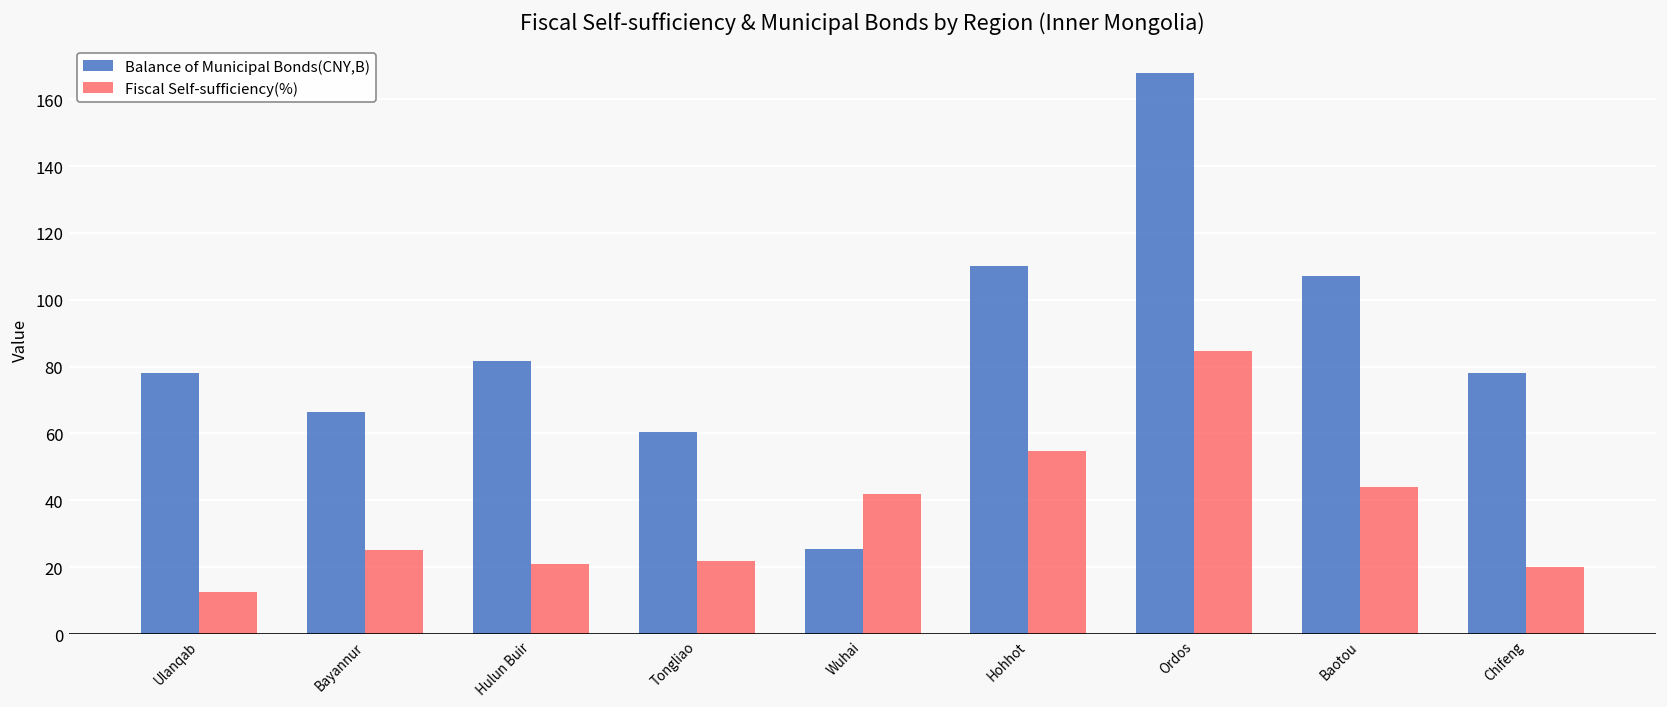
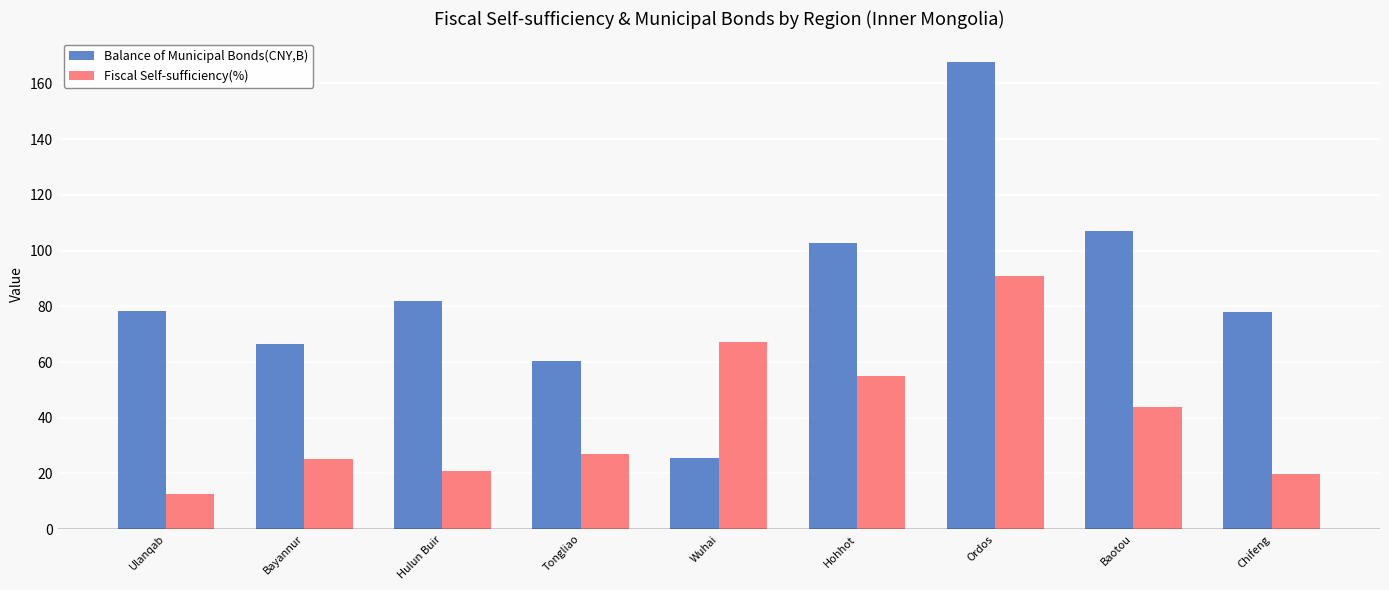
Fiscal Self-sufficiency(%), Tongliao: 22 -> 27
Fiscal Self-sufficiency(%), Wuhai: 42 -> 67
Balance of Municipal Bonds(CNY,B), Hohhot: 110 -> 103
Fiscal Self-sufficiency(%), Ordos: 85 -> 91
